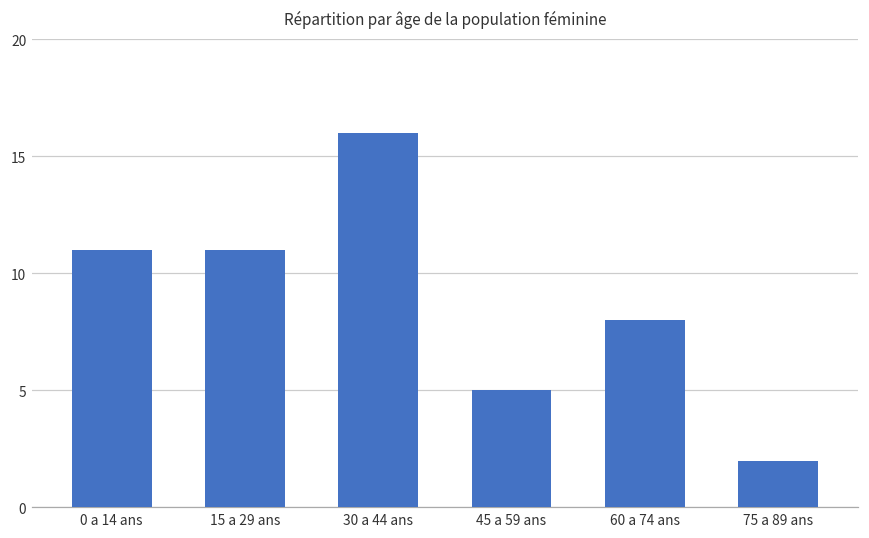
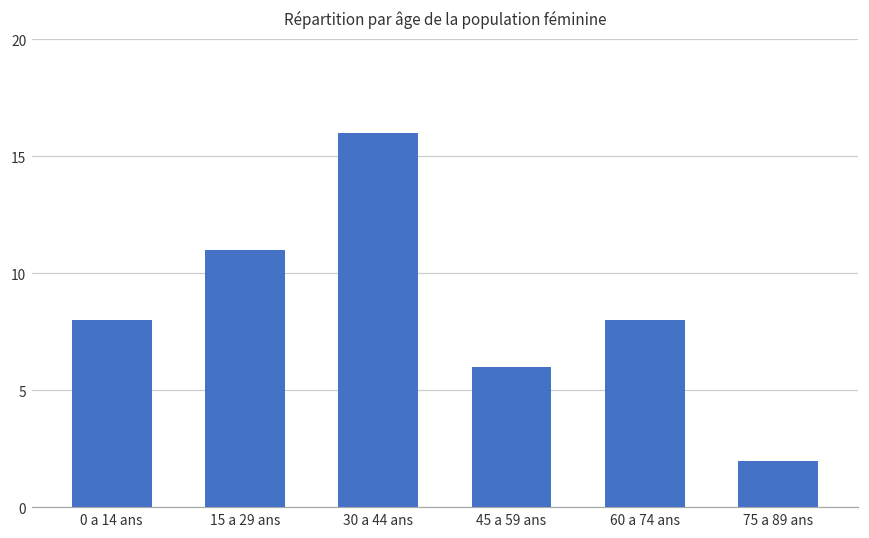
0 a 14 ans: 11 -> 8
45 a 59 ans: 5 -> 6
